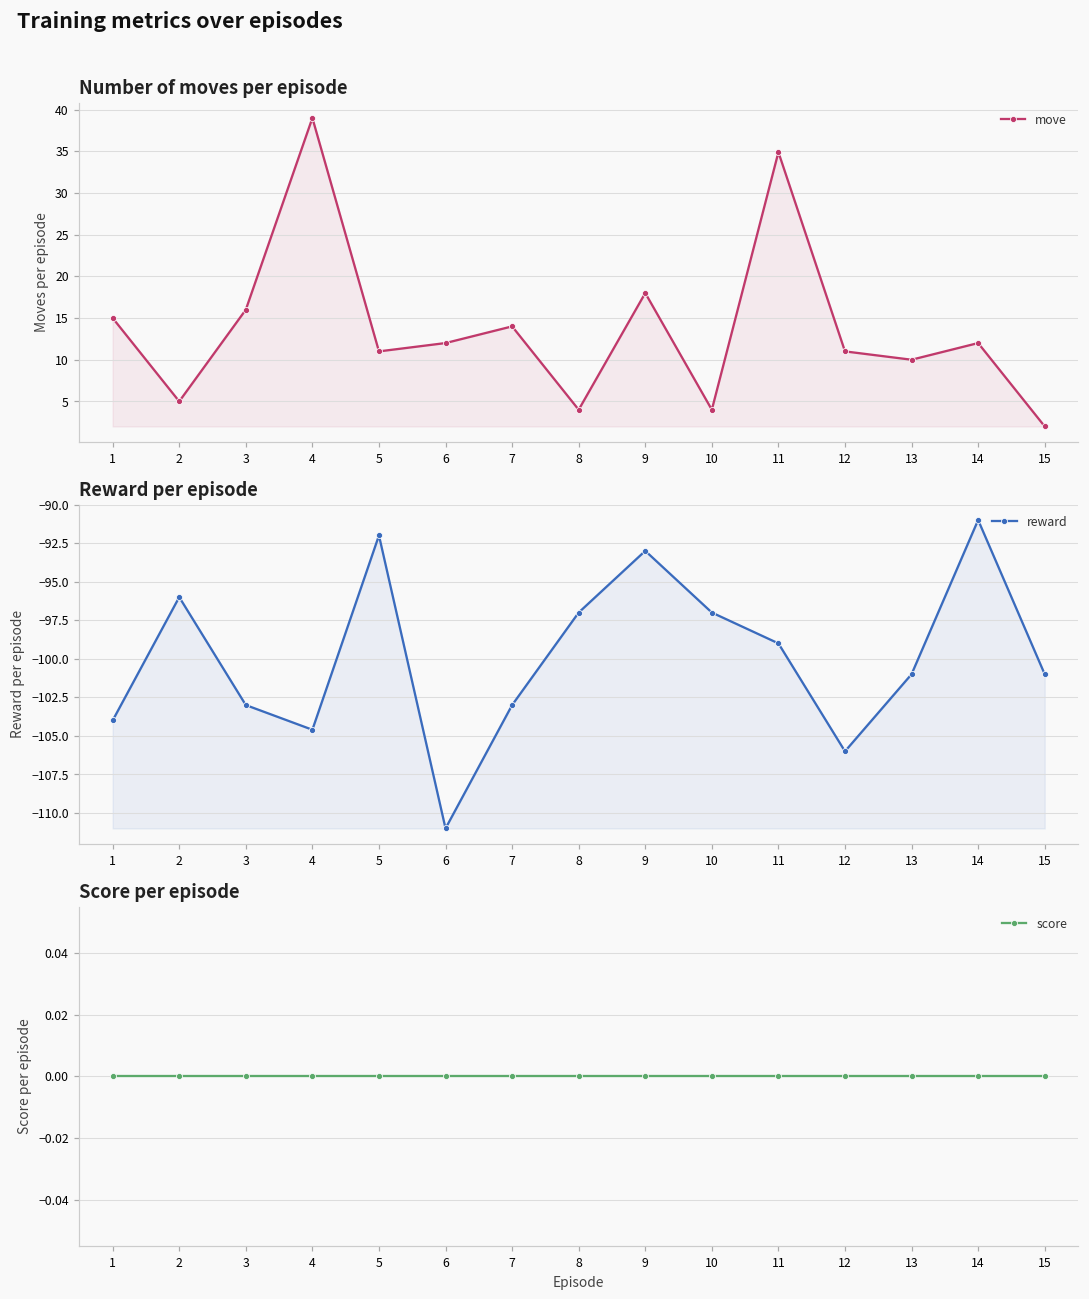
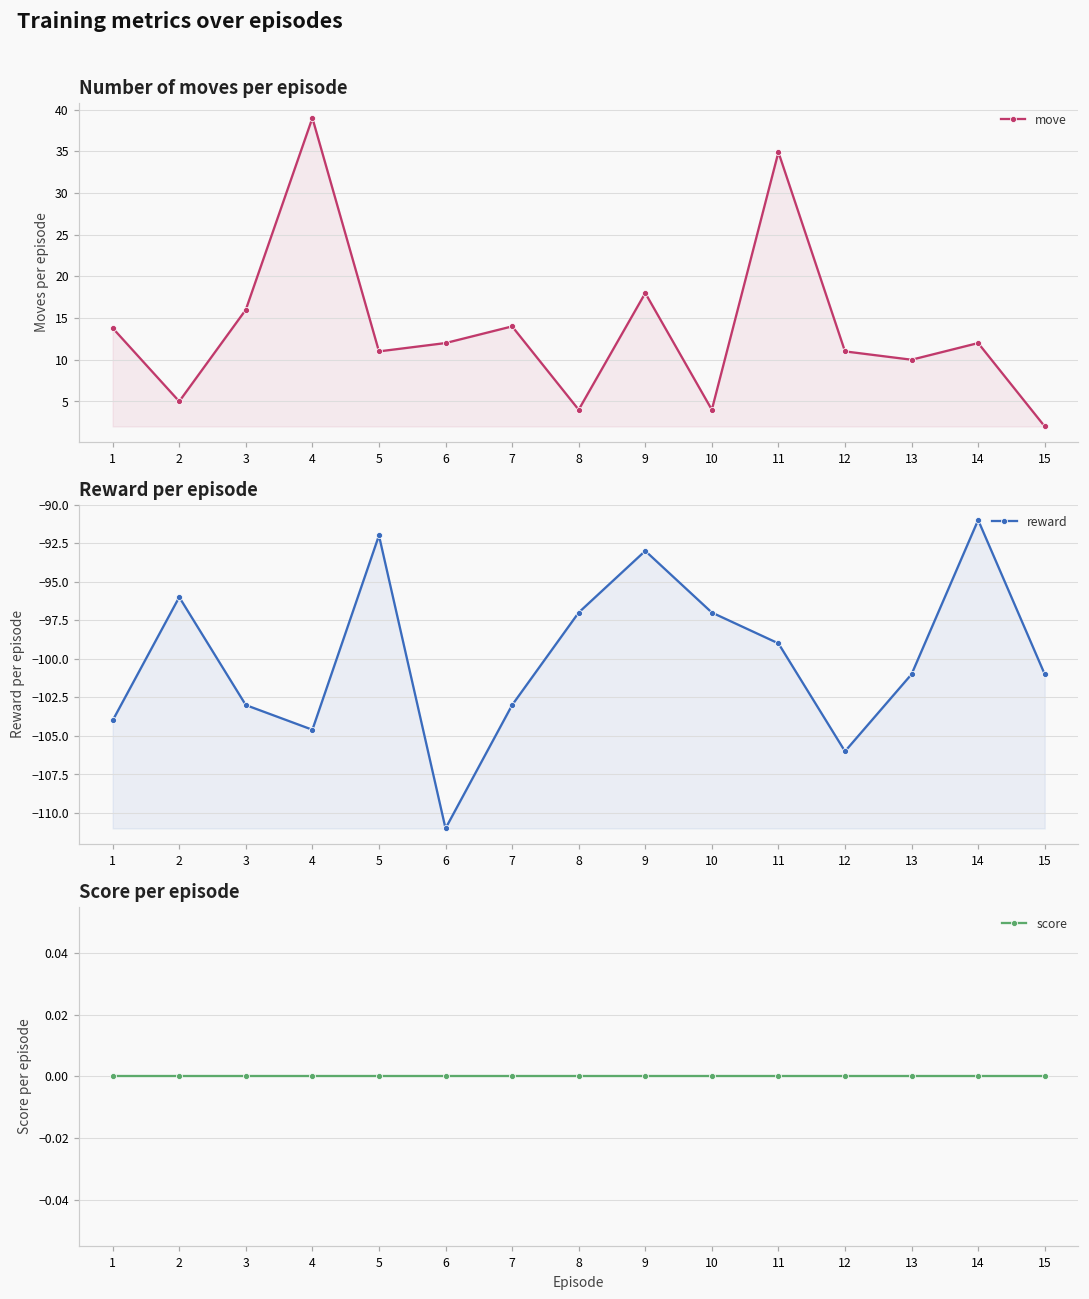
Number of moves per episode, 1: 15 -> 14
